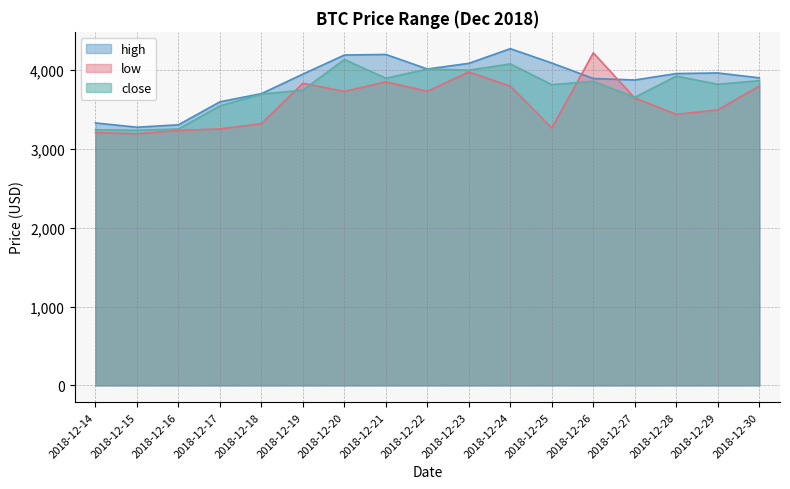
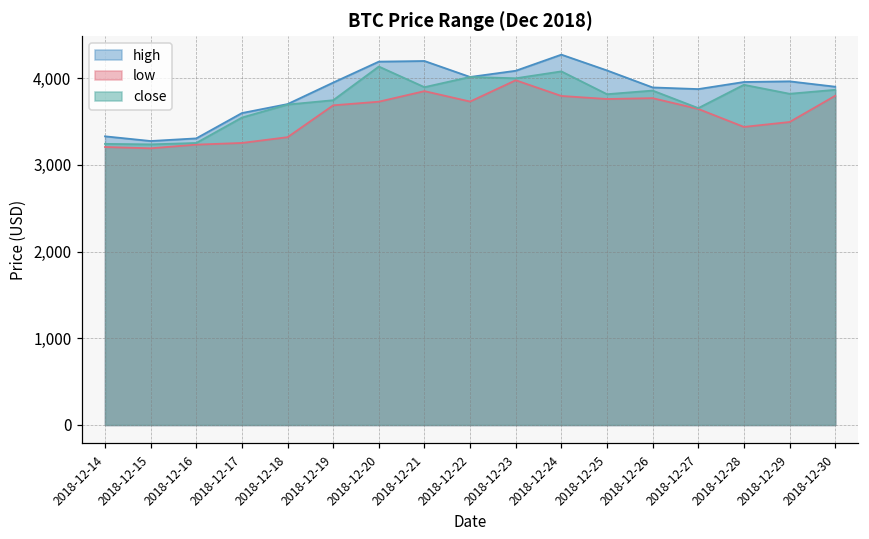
low, 2018-12-19: 3,800 -> 3,700
low, 2018-12-25: 3,300 -> 3,800
low, 2018-12-26: 4,200 -> 3,800
